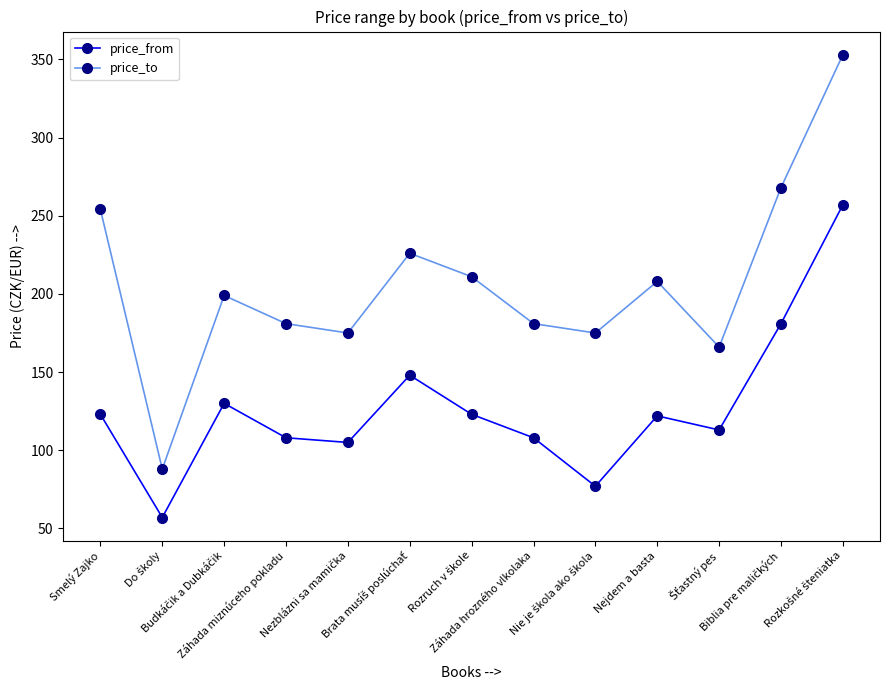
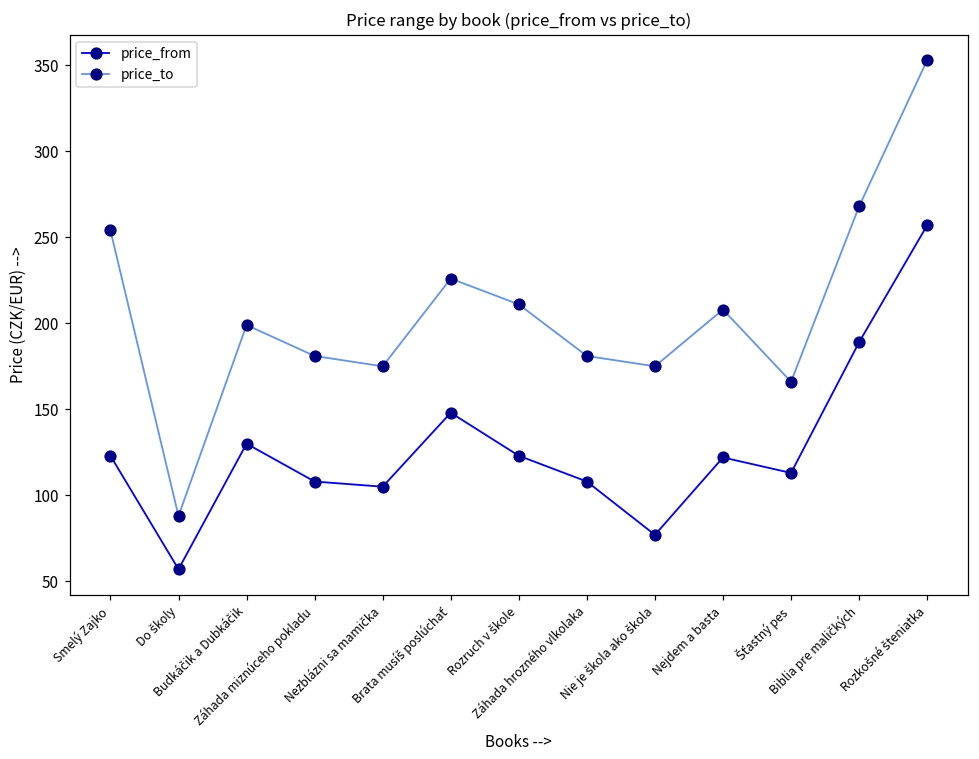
price_from, Biblia pre maličkých: 181 -> 189
